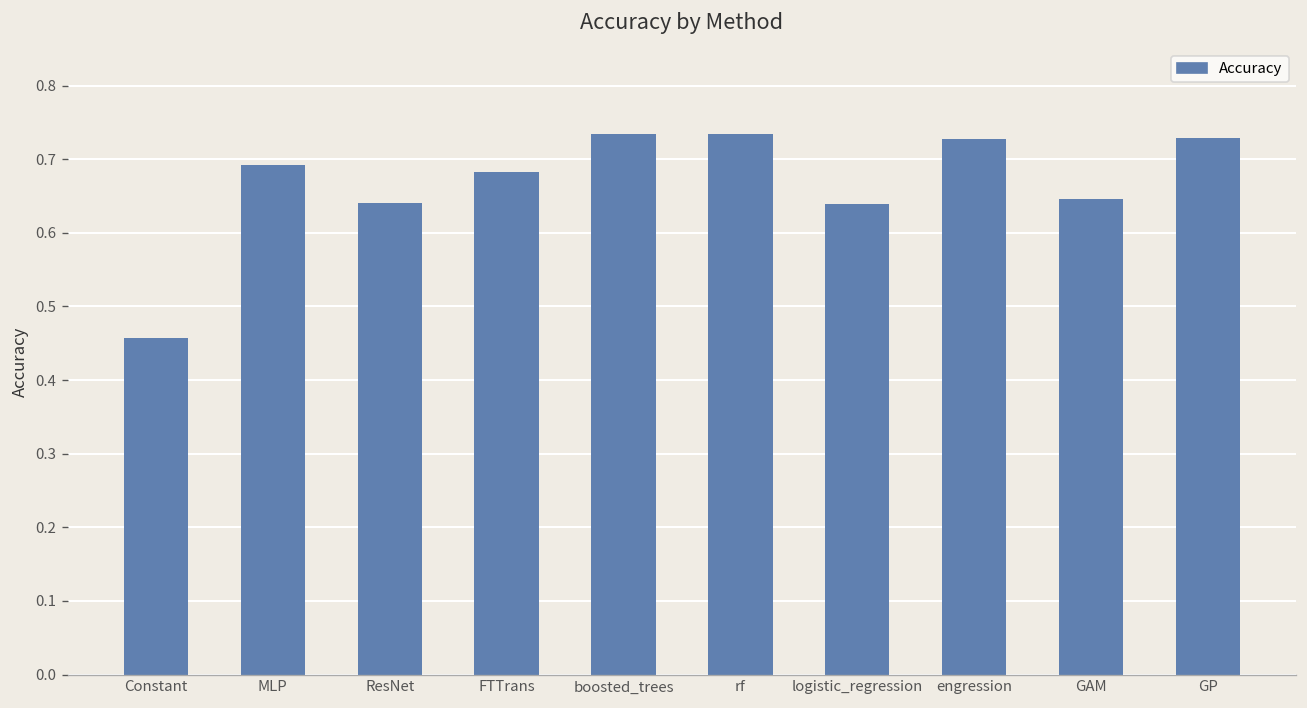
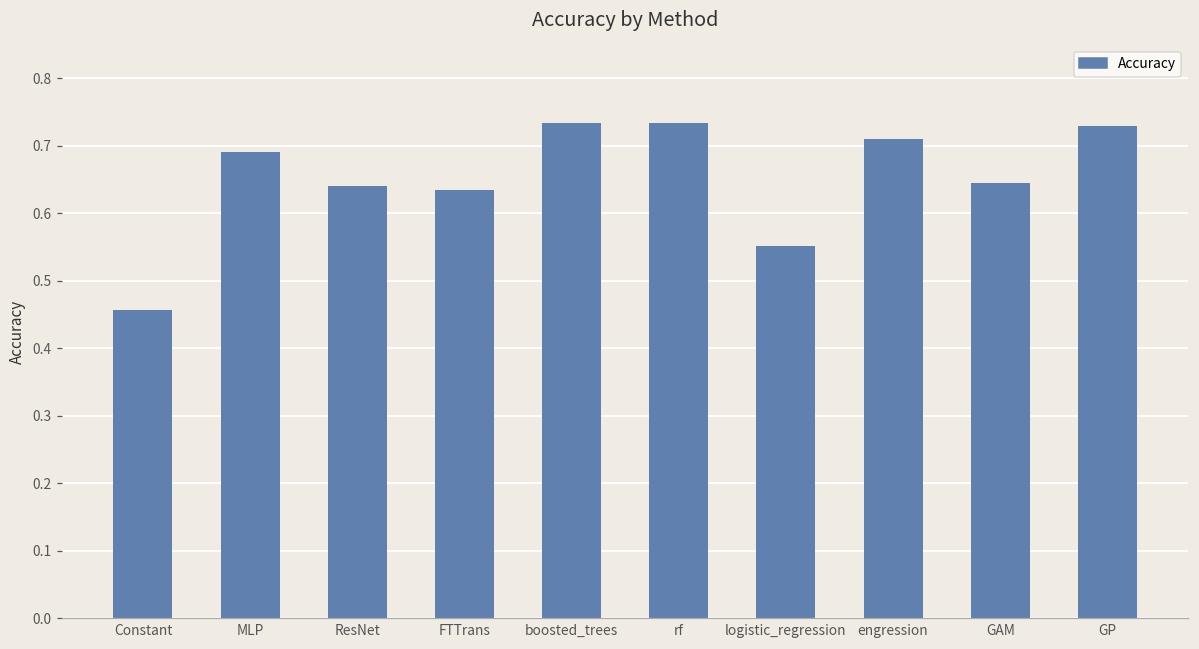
FTTrans: 0.68 -> 0.64
logistic_regression: 0.64 -> 0.55
engression: 0.73 -> 0.71
